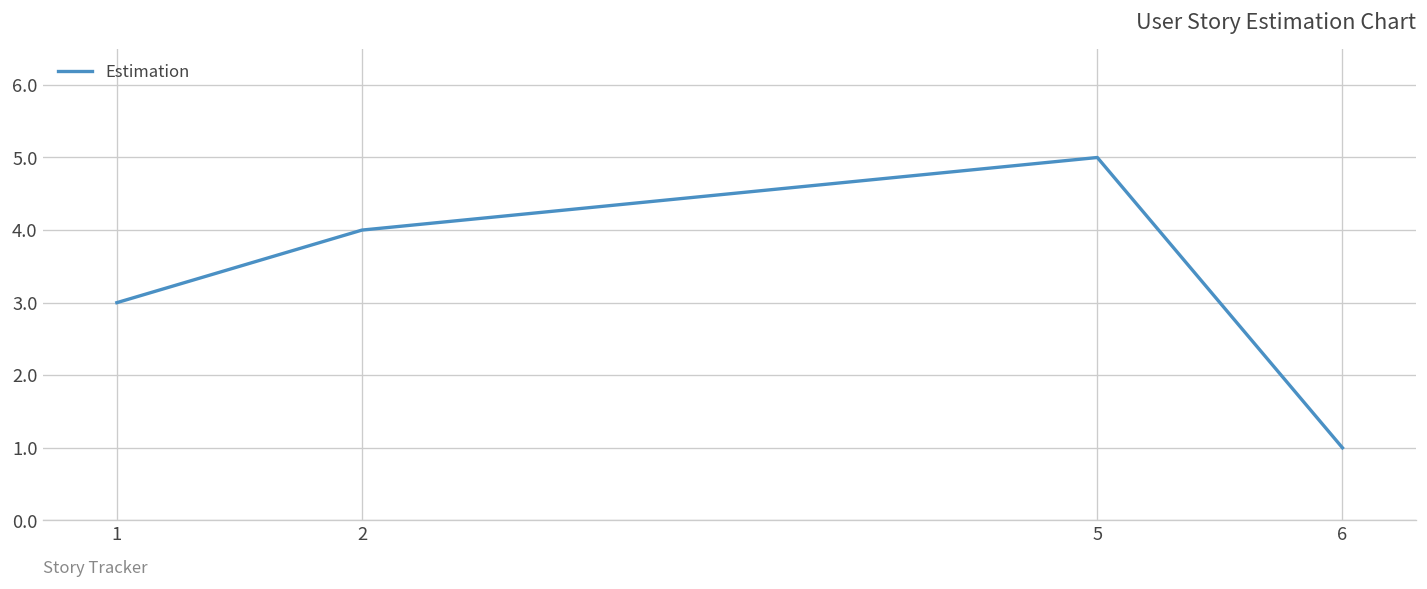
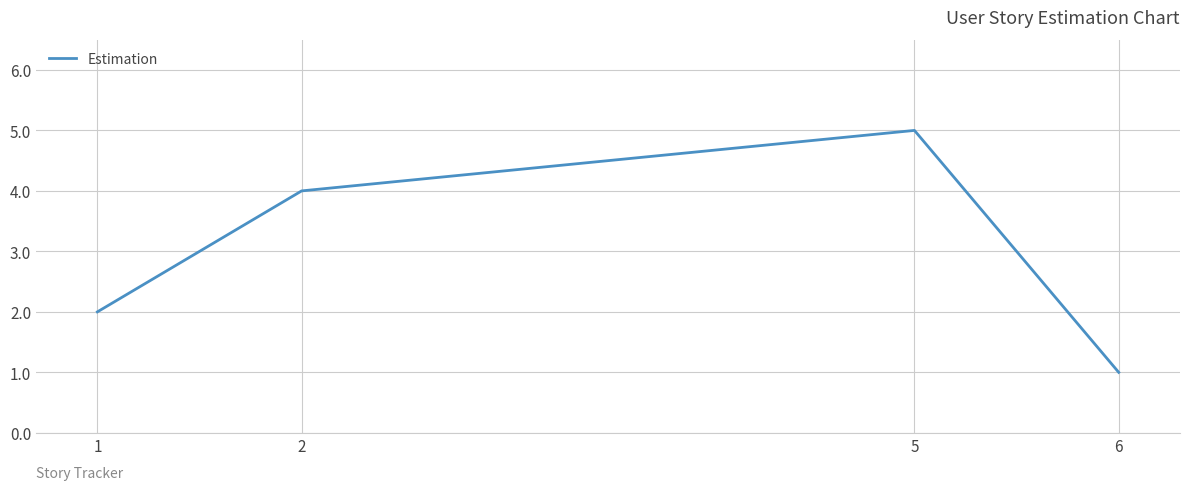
1: 3 -> 2
